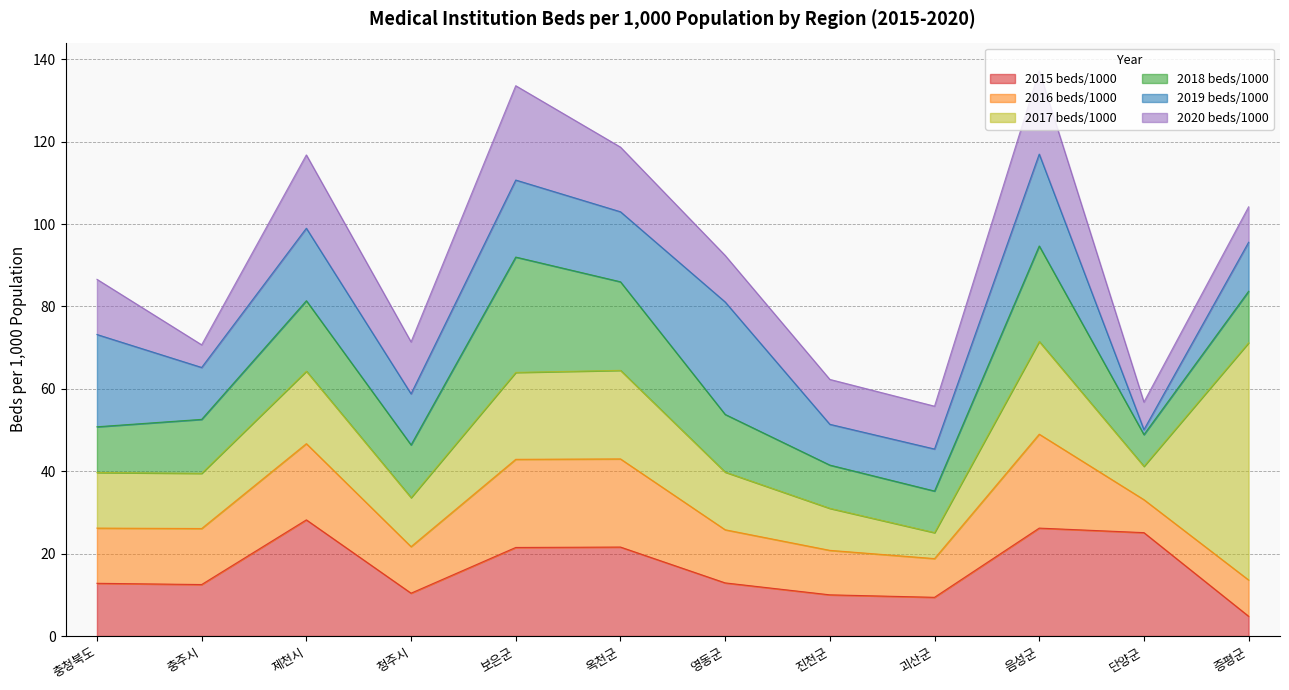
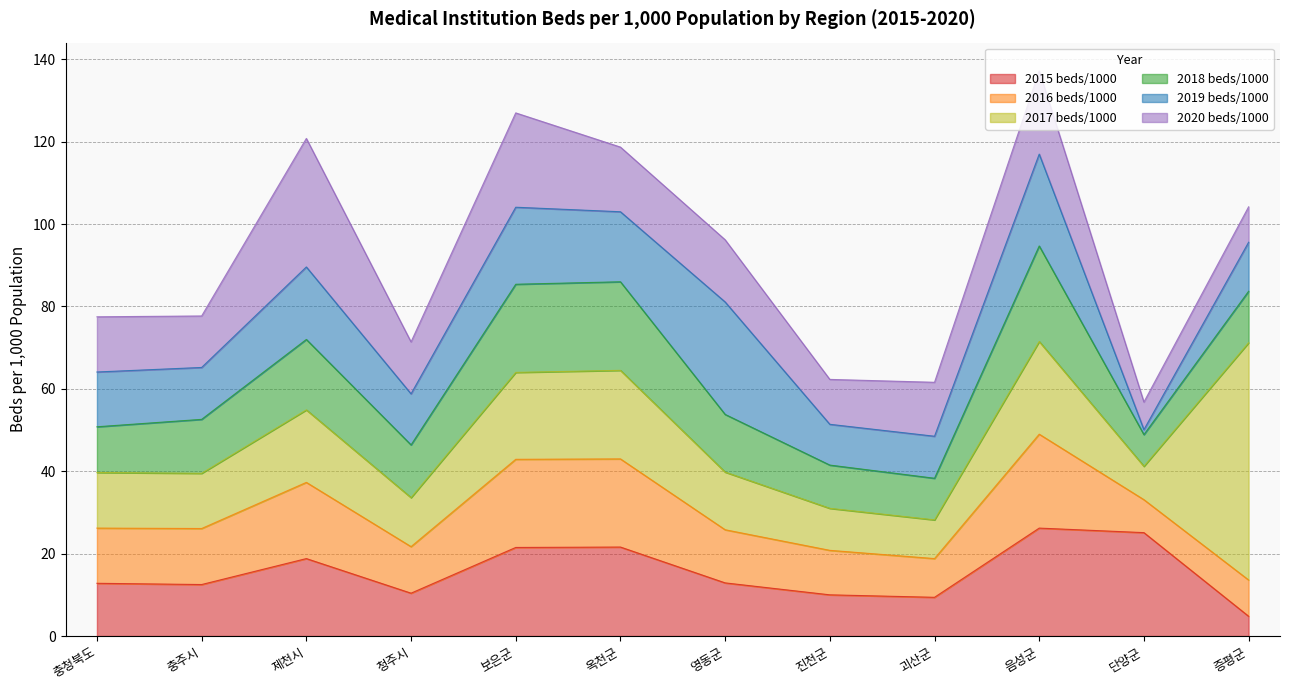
2019 beds/1000, 충청북도: 22 -> 13
2020 beds/1000, 충주시: 6 -> 13
2015 beds/1000, 제천시: 28 -> 19
2020 beds/1000, 제천시: 18 -> 31
2018 beds/1000, 보은군: 28 -> 21
2020 beds/1000, 영동군: 11 -> 15
2017 beds/1000, 괴산군: 6 -> 9
2020 beds/1000, 괴산군: 10 -> 13
